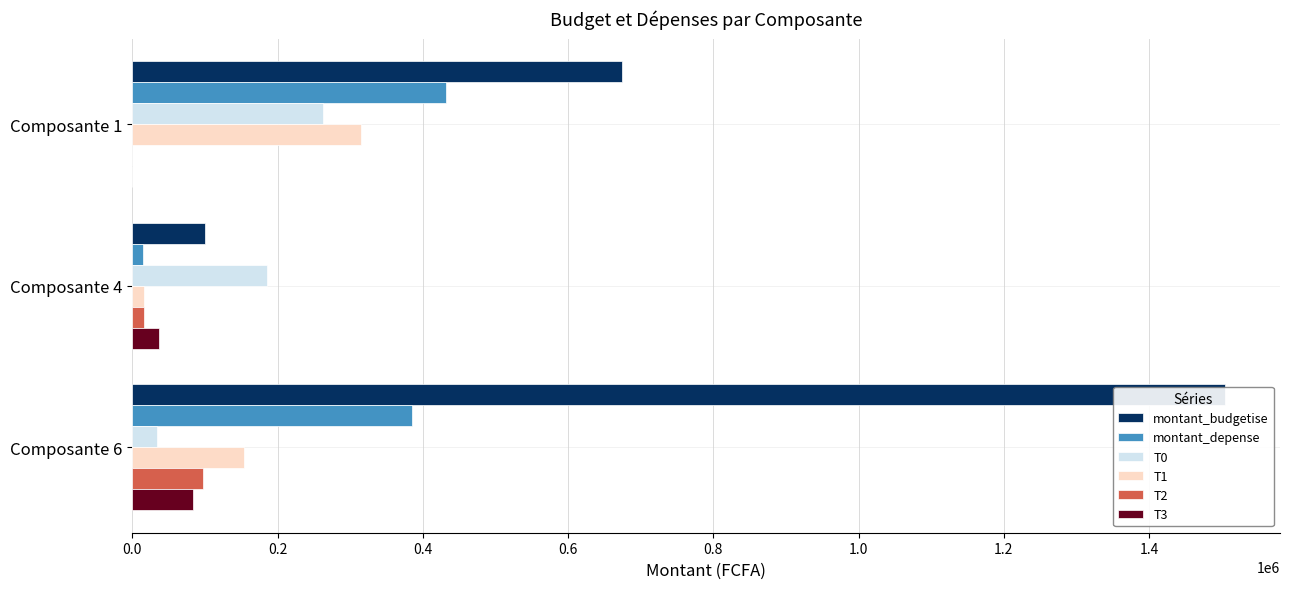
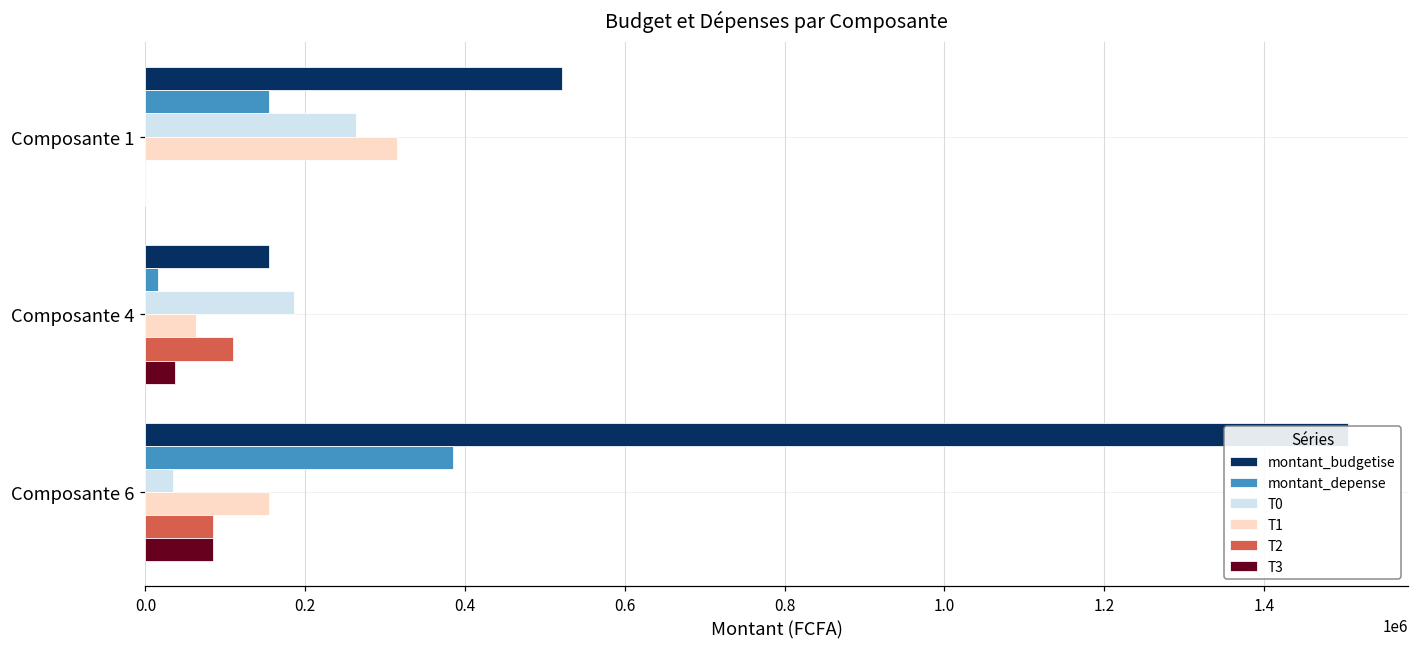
montant_budgetise, Composante 1: 670000 -> 520000
montant_depense, Composante 1: 430000 -> 150000
montant_budgetise, Composante 4: 100000 -> 150000
T1, Composante 4: 20000 -> 60000
T2, Composante 4: 20000 -> 110000
T2, Composante 6: 100000 -> 80000
